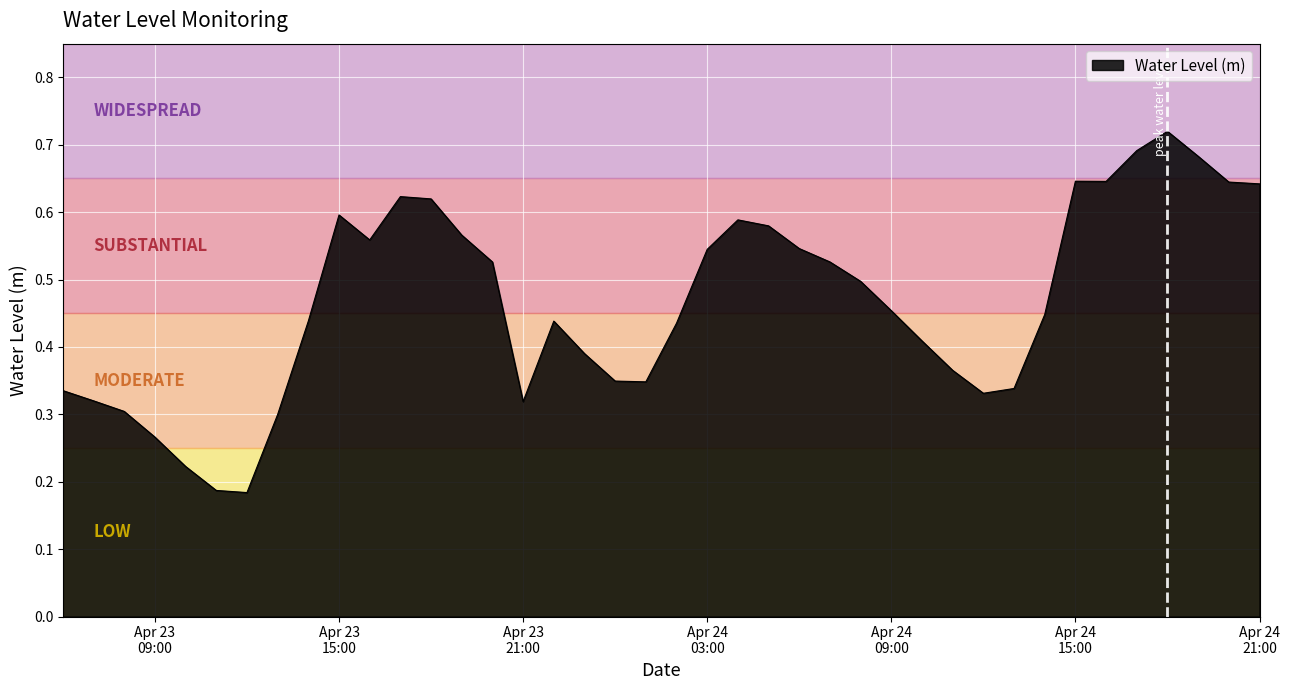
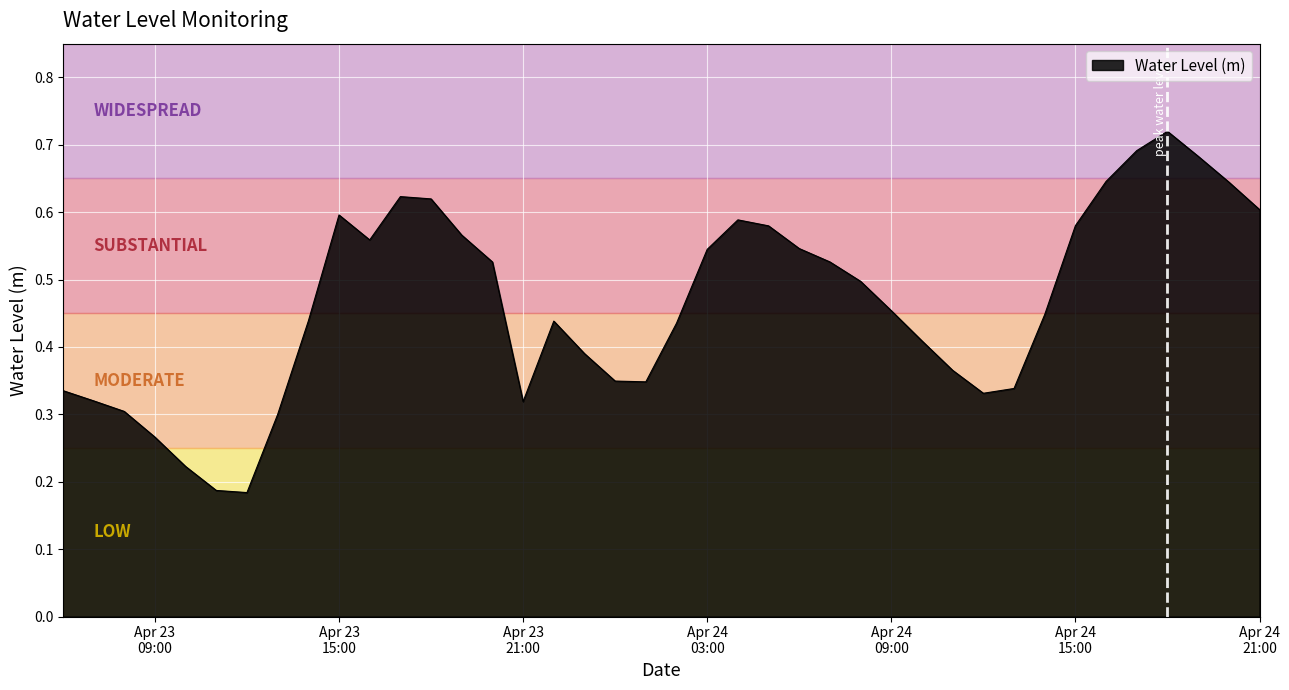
Apr 24 15:00: 0.65 -> 0.58
Apr 24 21:00: 0.64 -> 0.60
